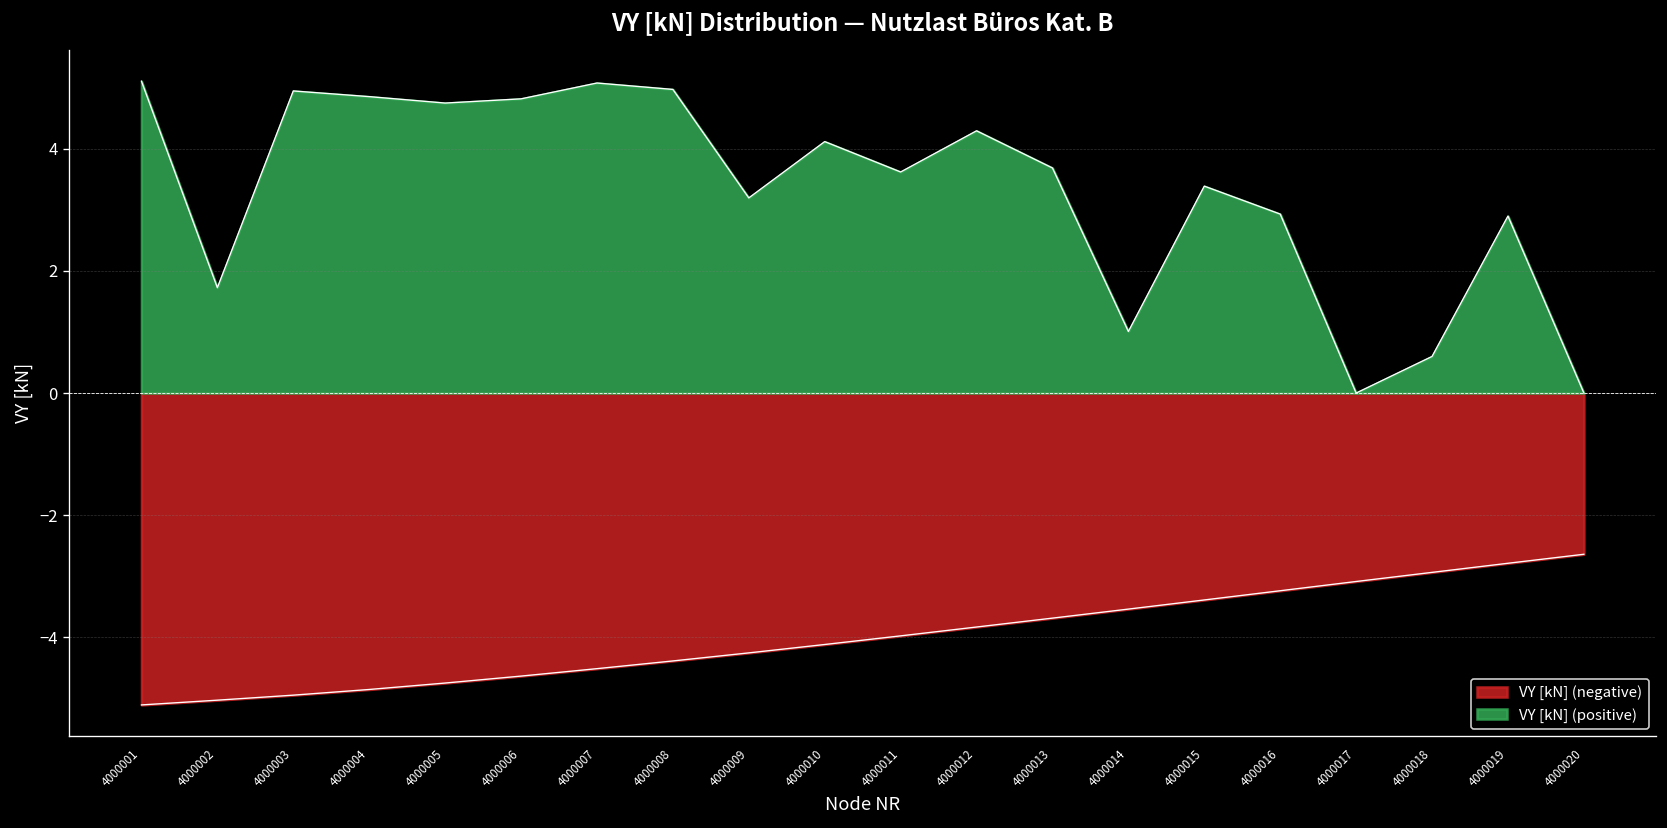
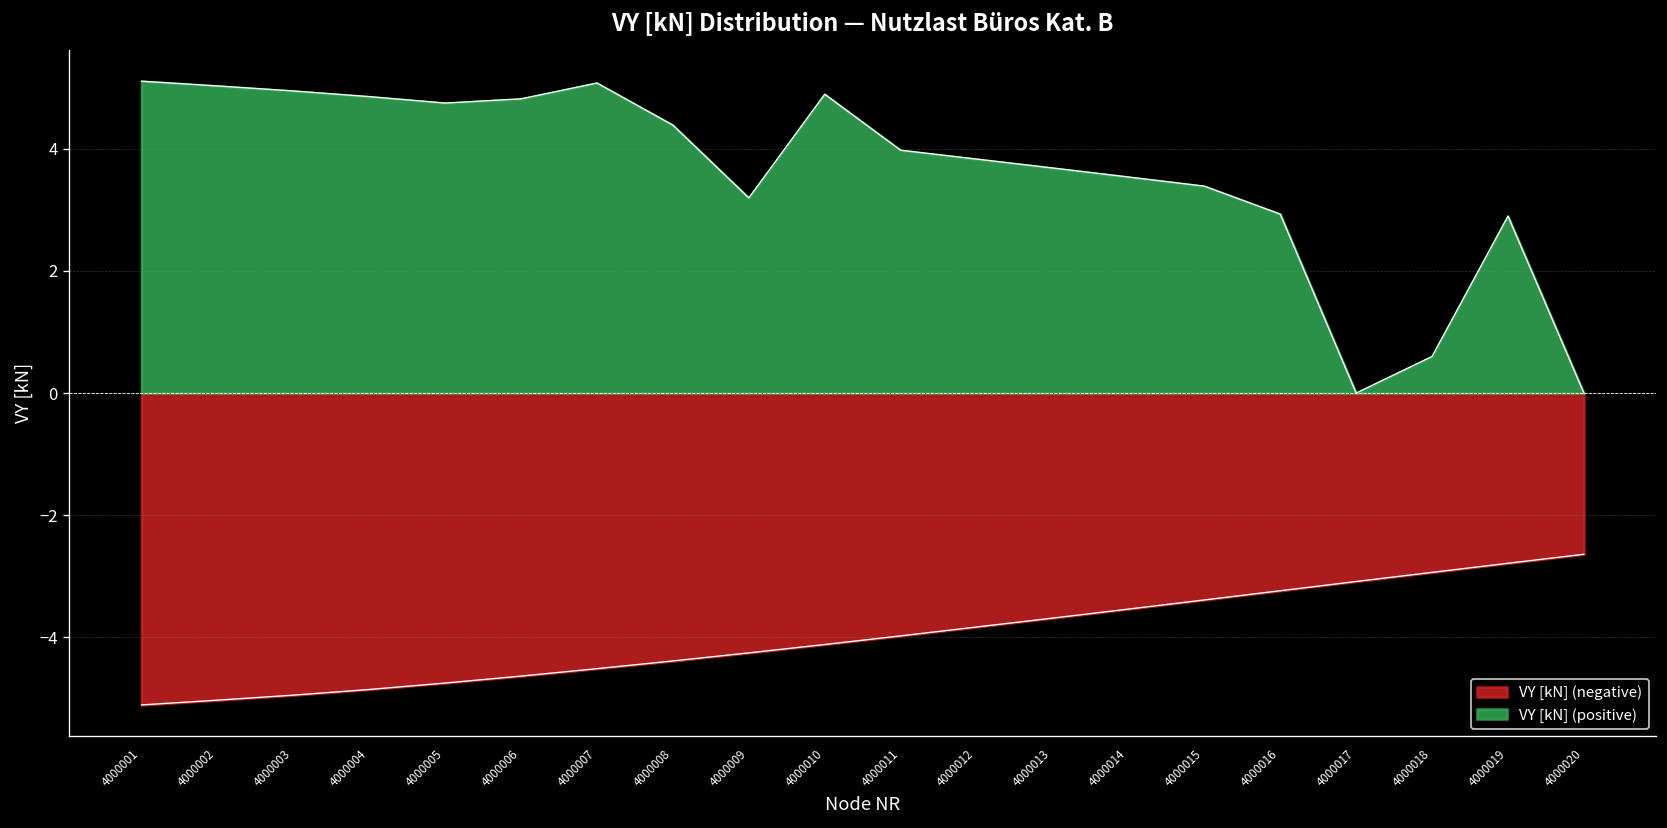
VY [kN] (positive), 4000002: 1.7 -> 5.0
VY [kN] (positive), 4000008: 5.0 -> 4.4
VY [kN] (positive), 4000010: 4.1 -> 4.9
VY [kN] (positive), 4000011: 3.6 -> 4.0
VY [kN] (positive), 4000012: 4.3 -> 3.8
VY [kN] (positive), 4000014: 1.0 -> 3.5
